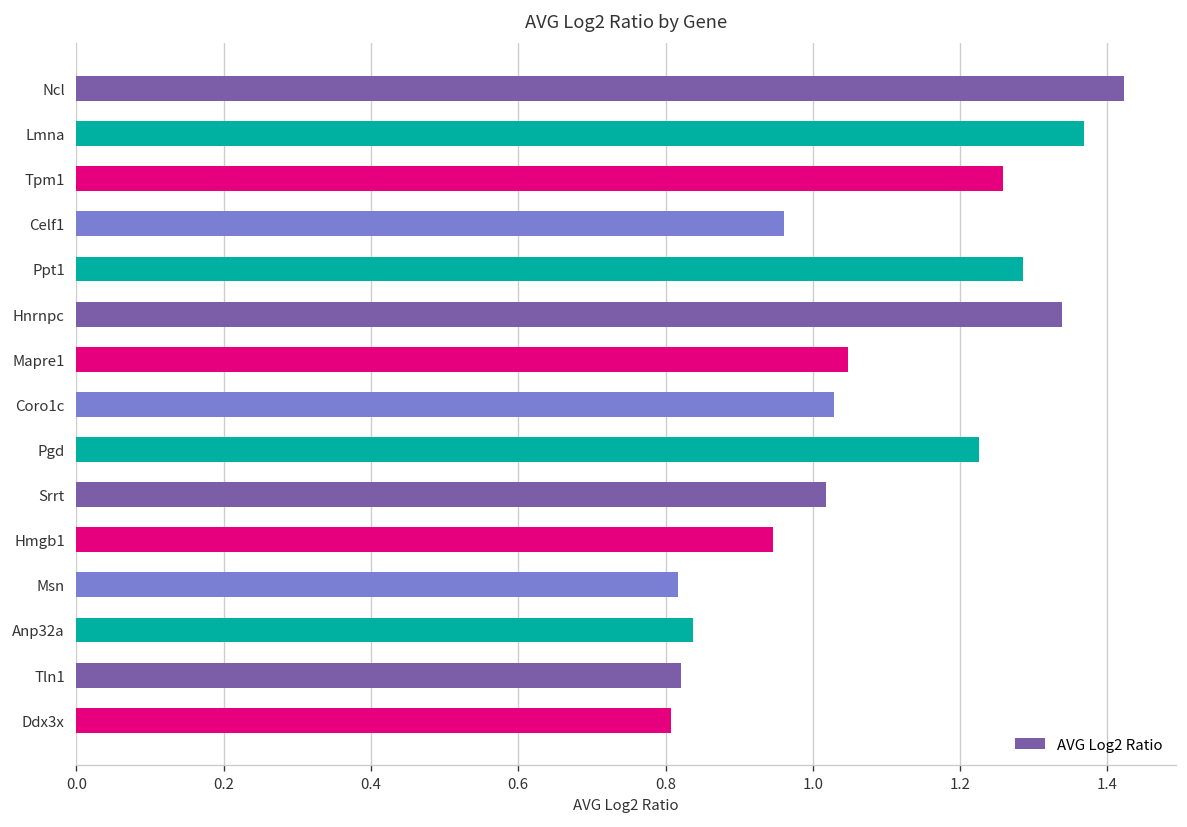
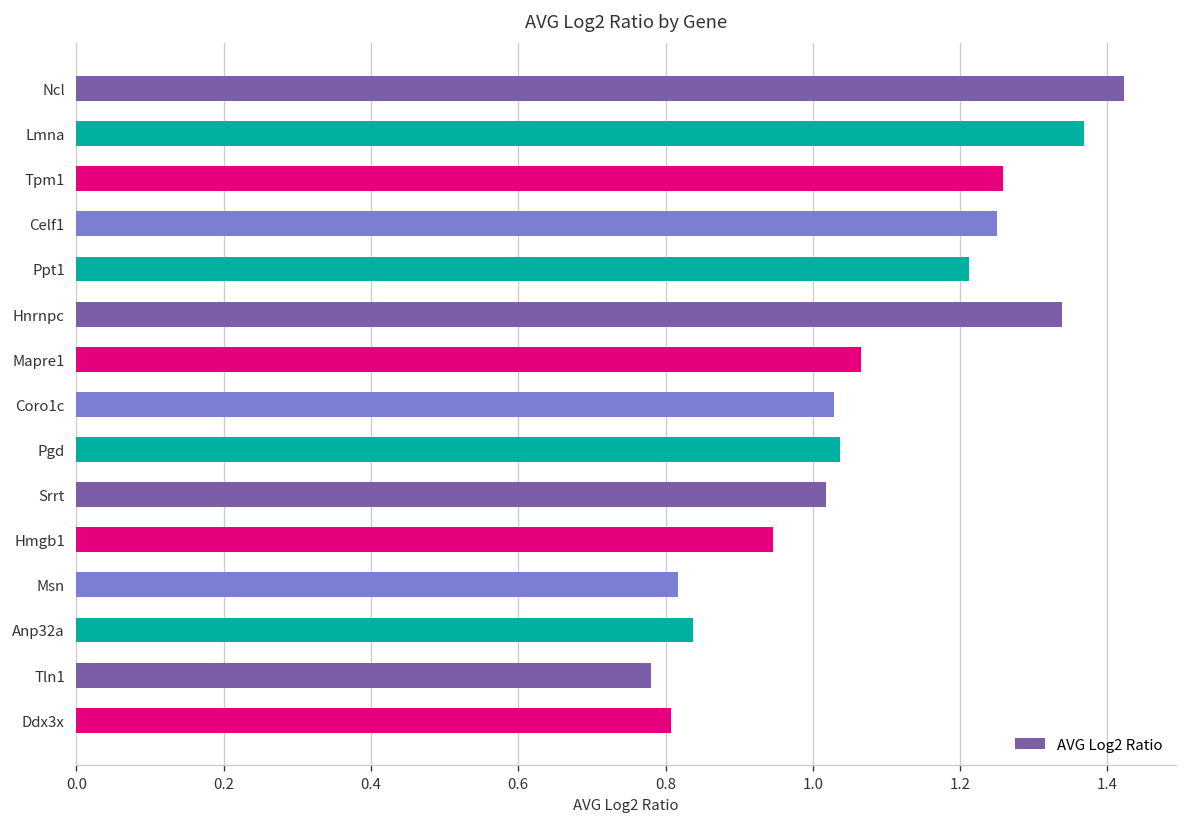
Celf1: 0.96 -> 1.25
Ppt1: 1.29 -> 1.21
Mapre1: 1.05 -> 1.07
Pgd: 1.23 -> 1.04
Tln1: 0.82 -> 0.78
